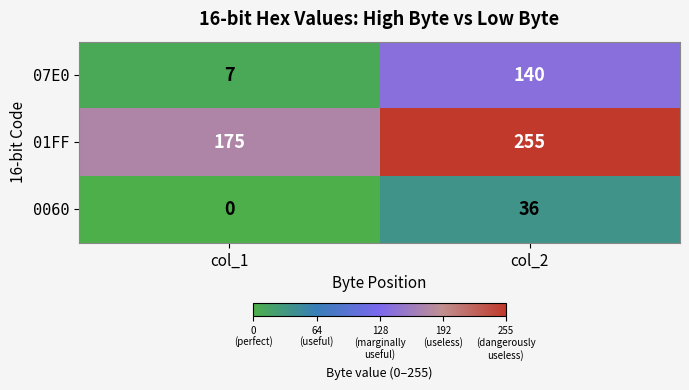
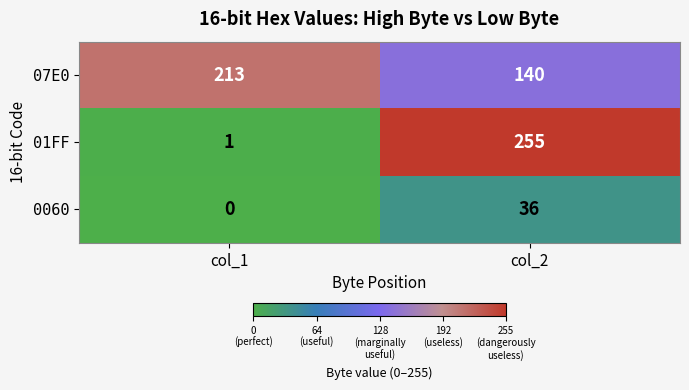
07E0, col_1: 7 -> 213
01FF, col_1: 175 -> 1
